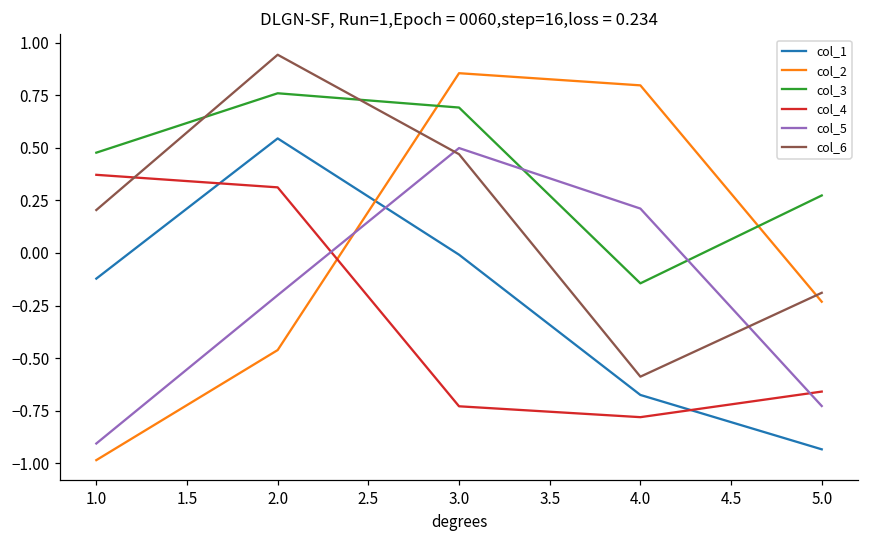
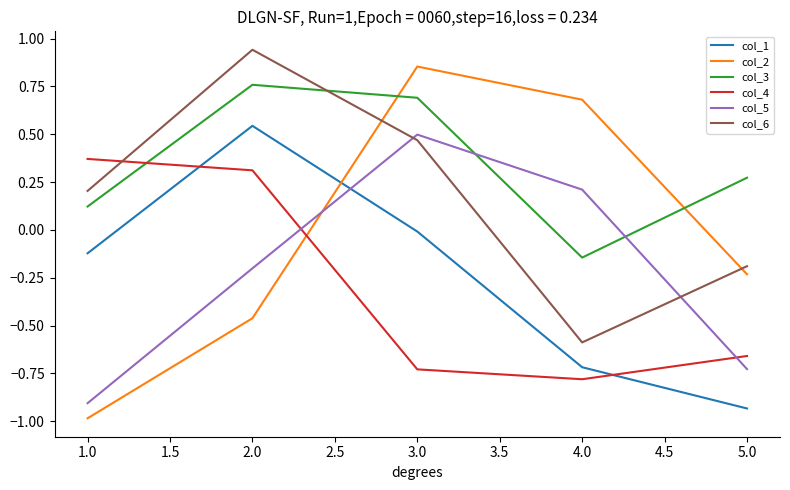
col_3, 1.0: 0.48 -> 0.12
col_1, 4.0: -0.68 -> -0.72
col_2, 4.0: 0.80 -> 0.68
